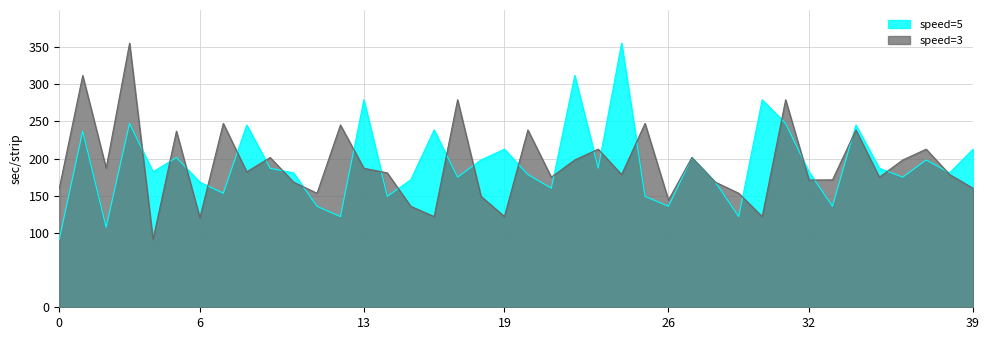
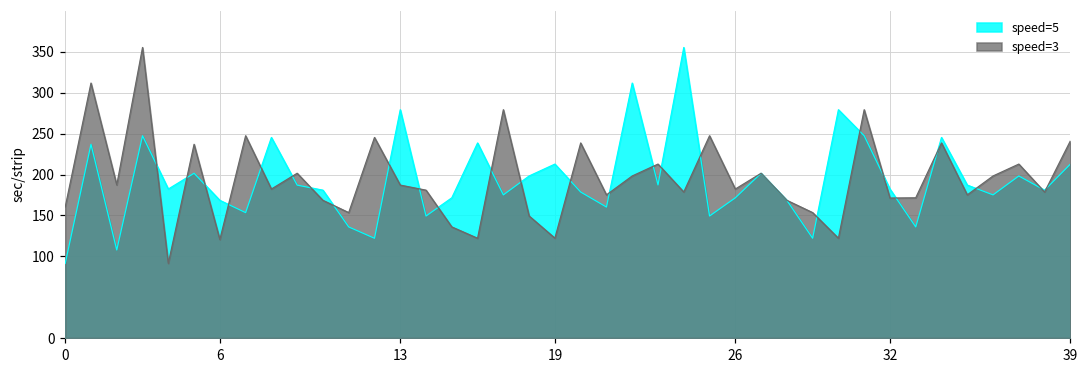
speed=5, 26: 140 -> 170
speed=3, 26: 140 -> 180
speed=3, 39: 160 -> 240
